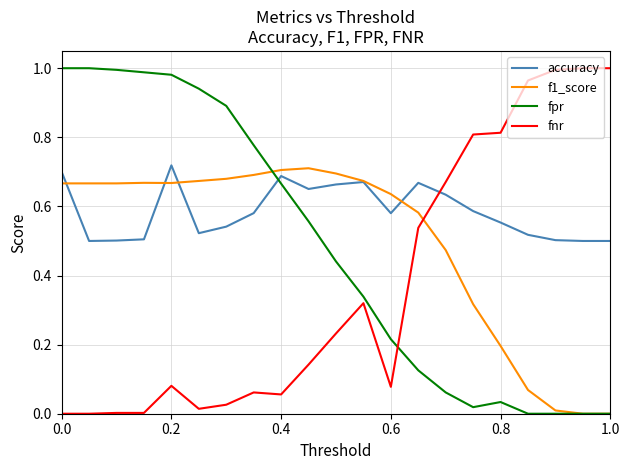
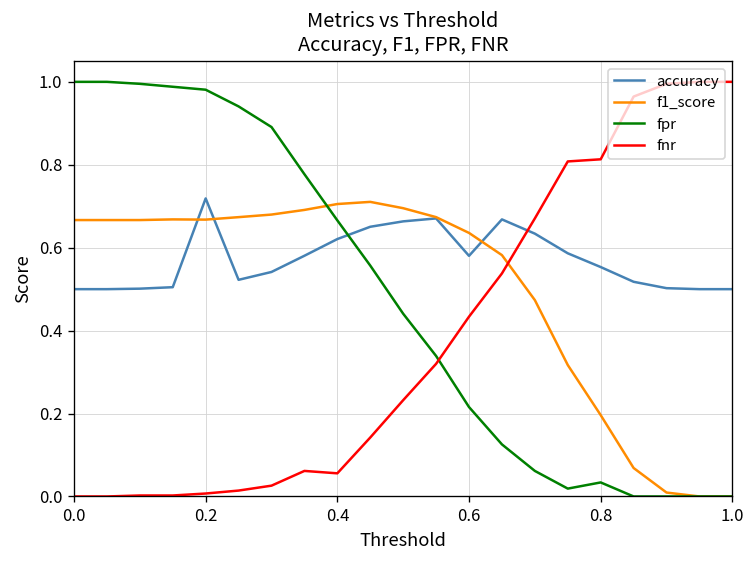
accuracy, 0.0: 0.7 -> 0.5
fnr, 0.2: 0.08 -> 0.01
accuracy, 0.4: 0.69 -> 0.62
fnr, 0.6: 0.08 -> 0.43
